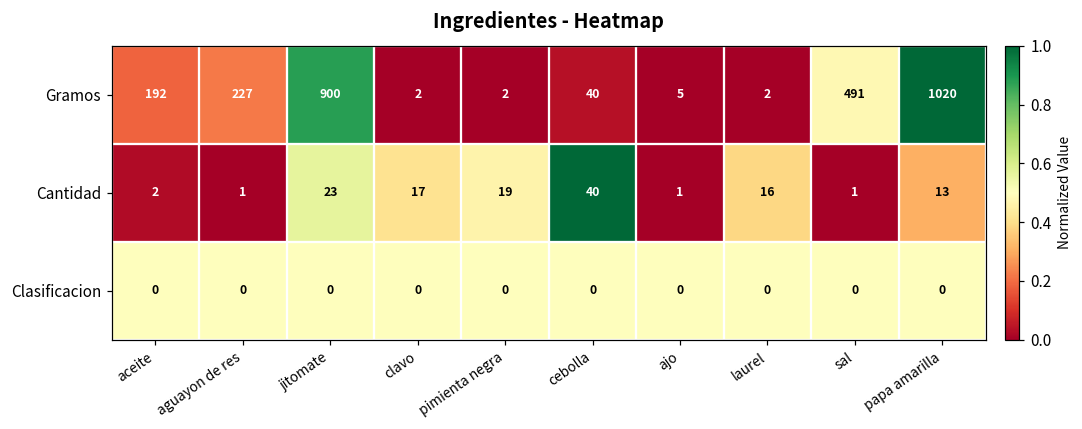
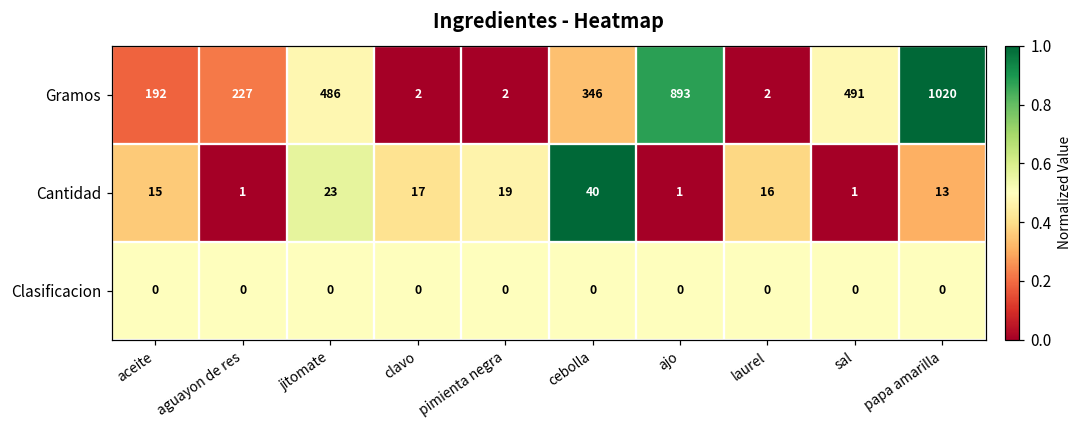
Gramos, jitomate: 900 -> 486
Gramos, cebolla: 40 -> 346
Gramos, ajo: 5 -> 893
Cantidad, aceite: 2 -> 15
